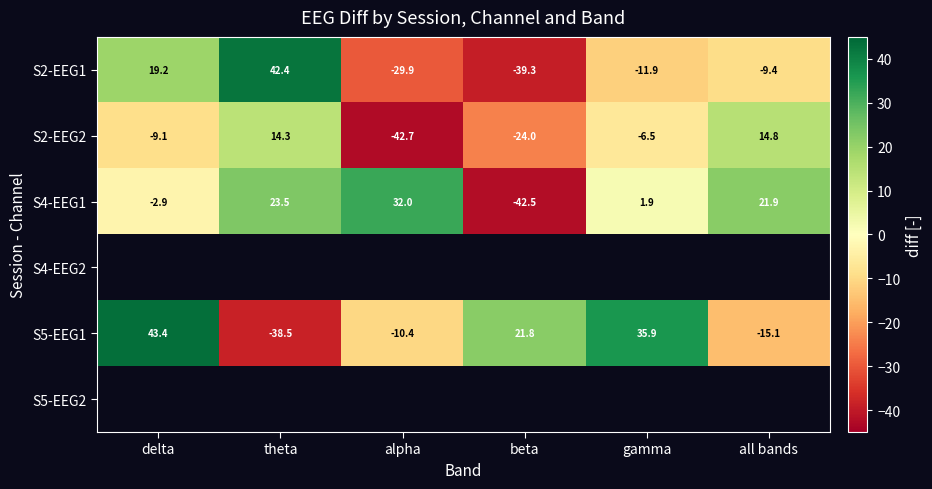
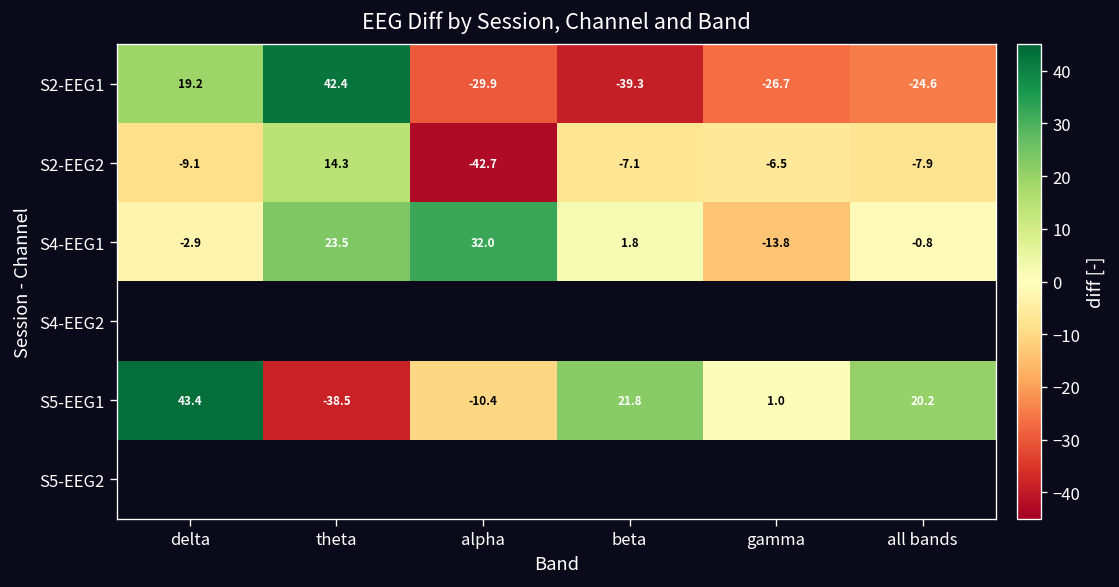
S2-EEG1, gamma: -11.9 -> -26.7
S2-EEG1, all bands: -9.4 -> -24.6
S2-EEG2, beta: -24.0 -> -7.1
S2-EEG2, all bands: 14.8 -> -7.9
S4-EEG1, beta: -42.5 -> 1.8
S4-EEG1, gamma: 1.9 -> -13.8
S4-EEG1, all bands: 21.9 -> -0.8
S5-EEG1, gamma: 35.9 -> 1.0
S5-EEG1, all bands: -15.1 -> 20.2
